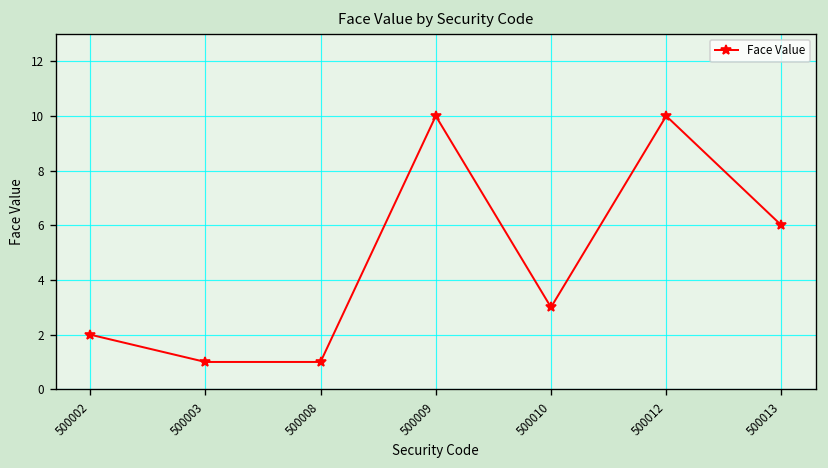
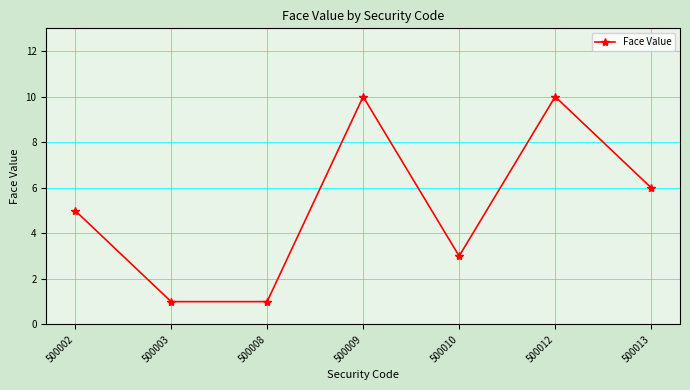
500002: 2 -> 5
